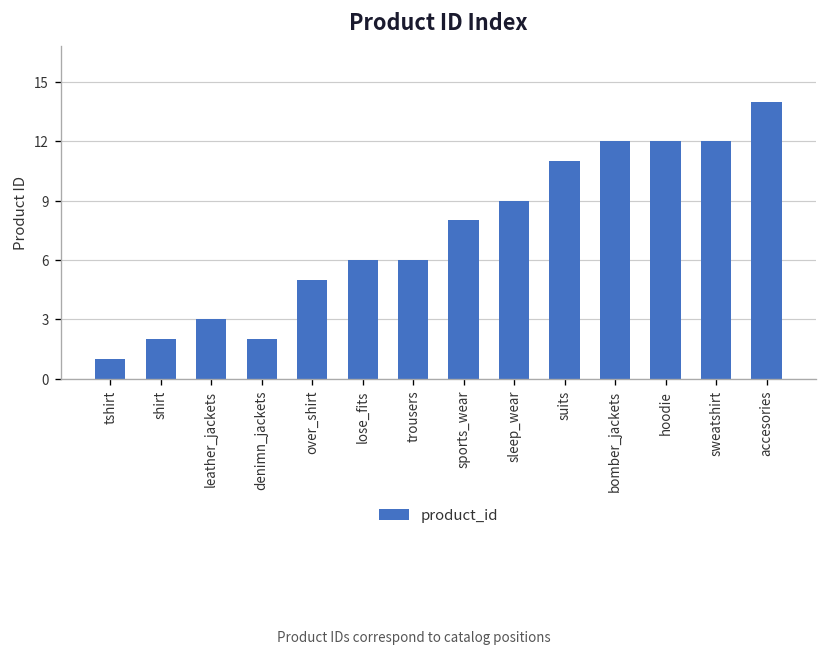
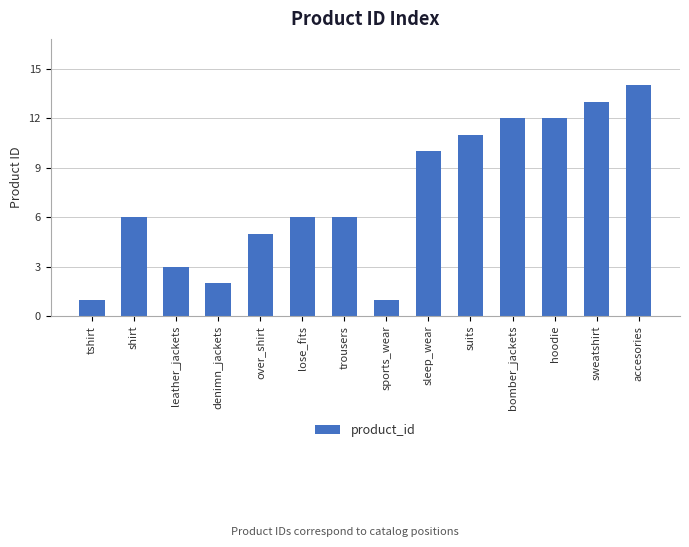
shirt: 2 -> 6
sports_wear: 8 -> 1
sleep_wear: 9 -> 10
sweatshirt: 12 -> 13
